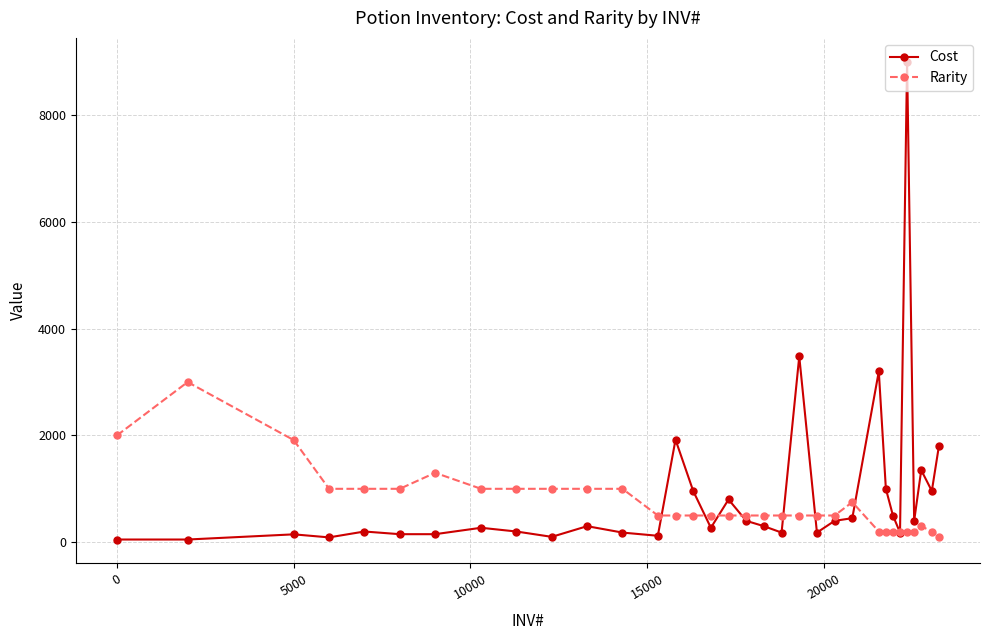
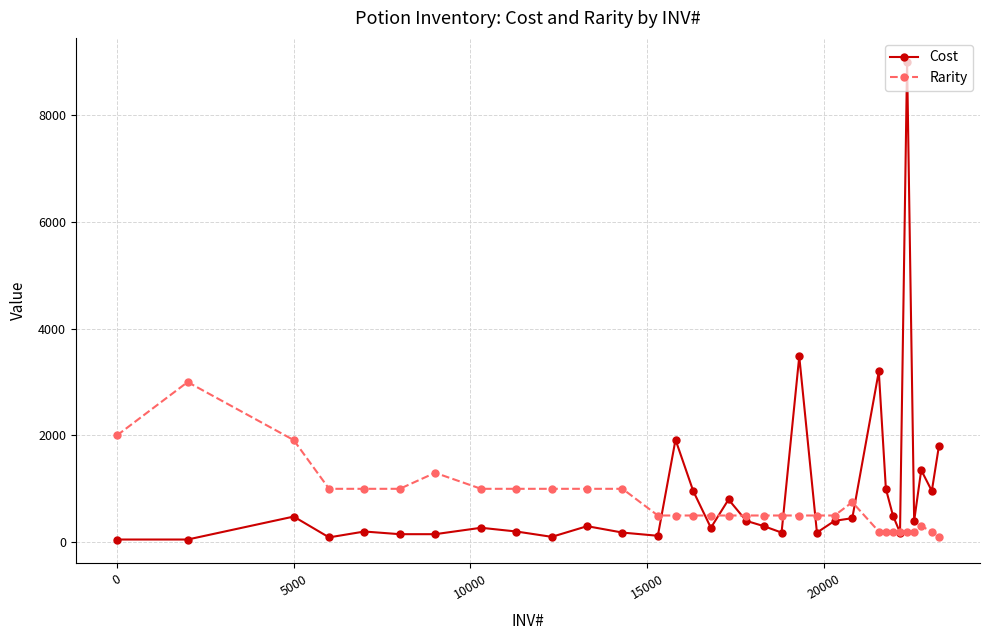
Cost, 5000: 100 -> 500
